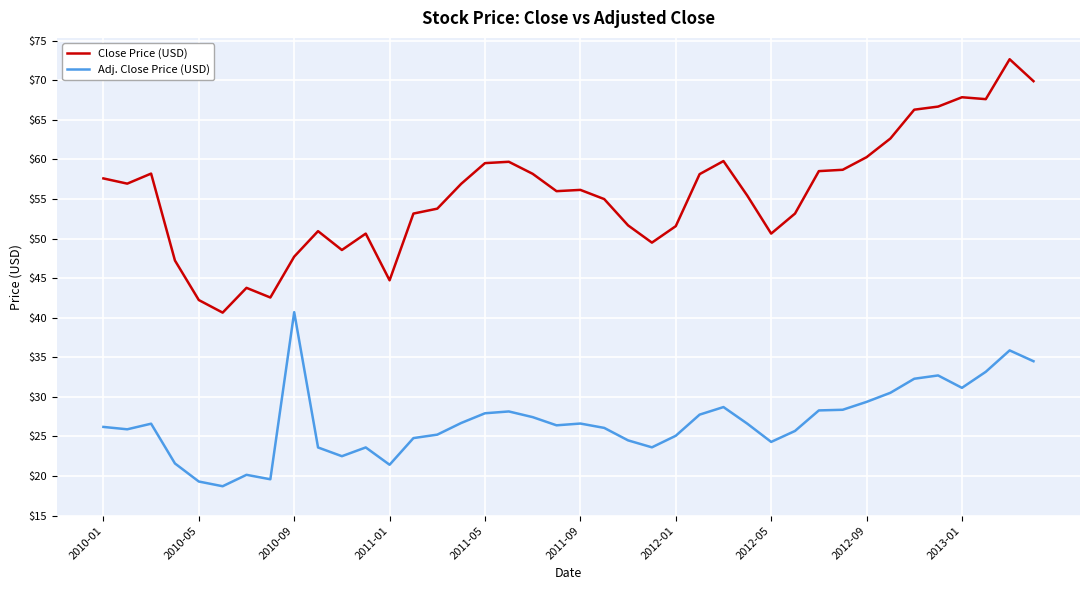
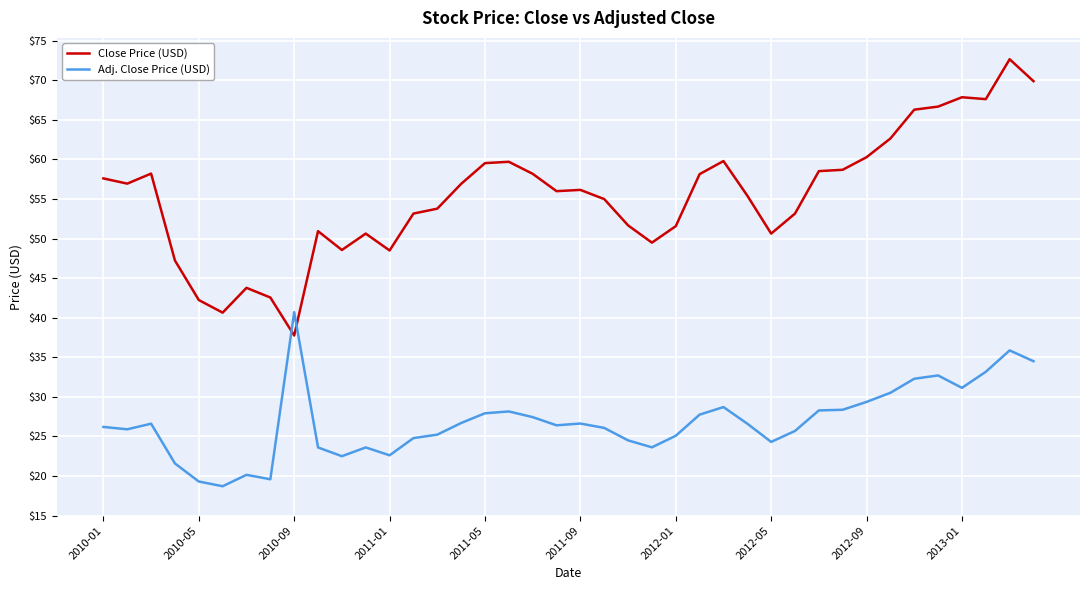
Close Price (USD), 2010-09: $48 -> $38
Close Price (USD), 2011-01: $45 -> $48
Adj. Close Price (USD), 2011-01: $21 -> $23
